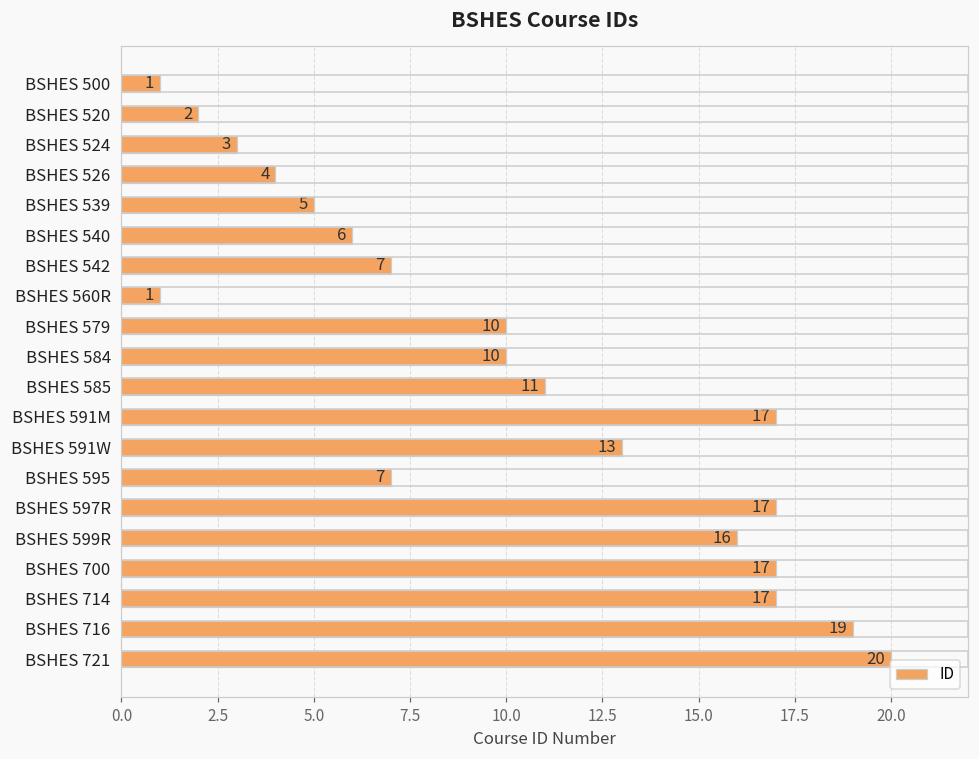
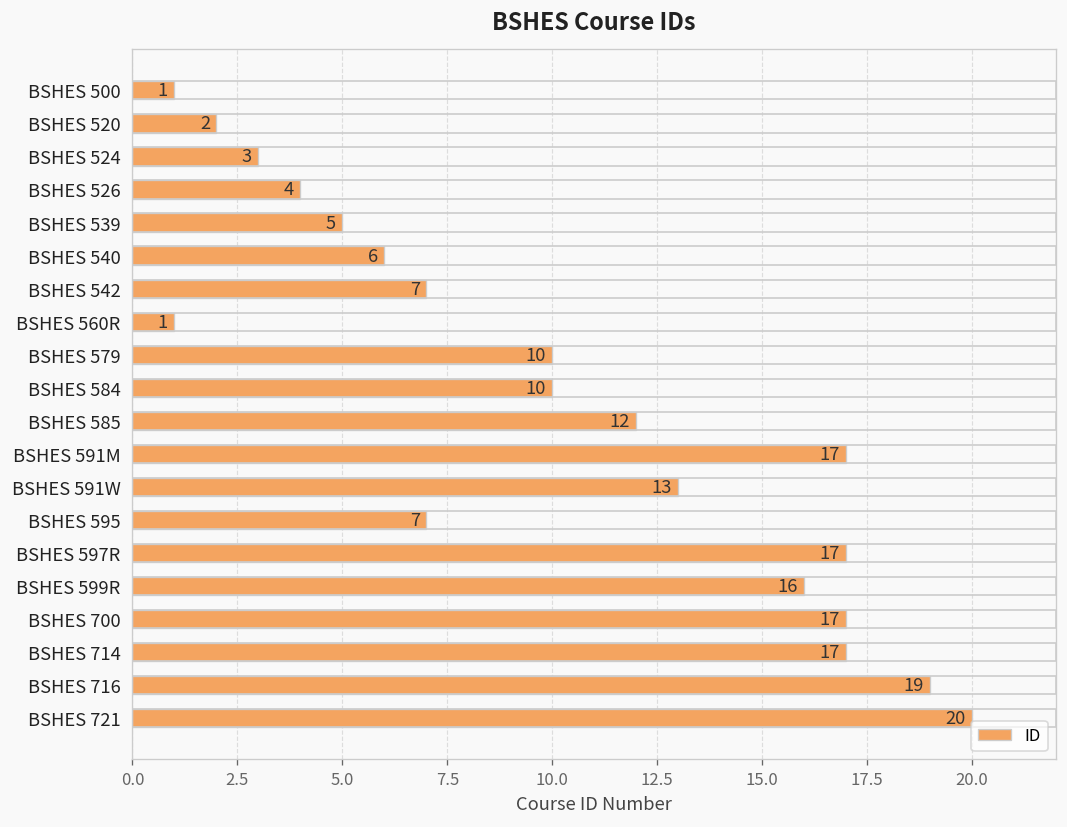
BSHES 585: 11 -> 12
